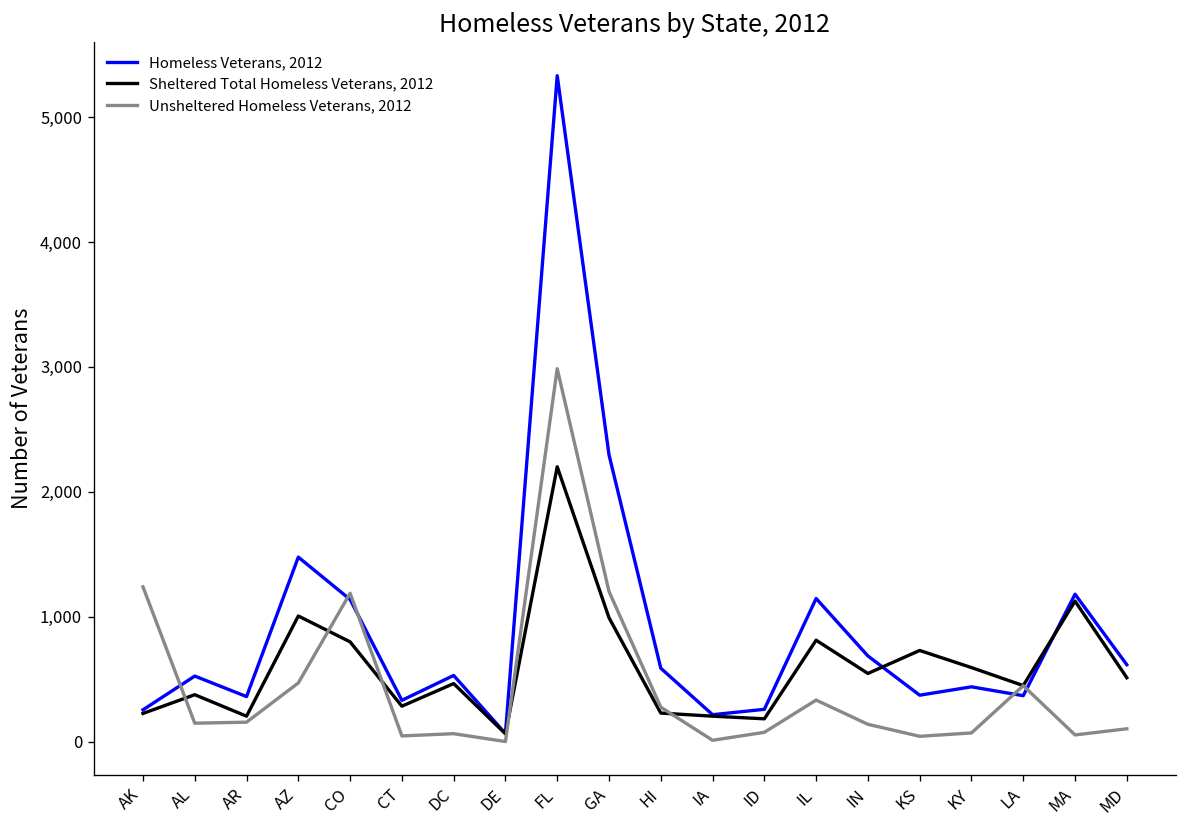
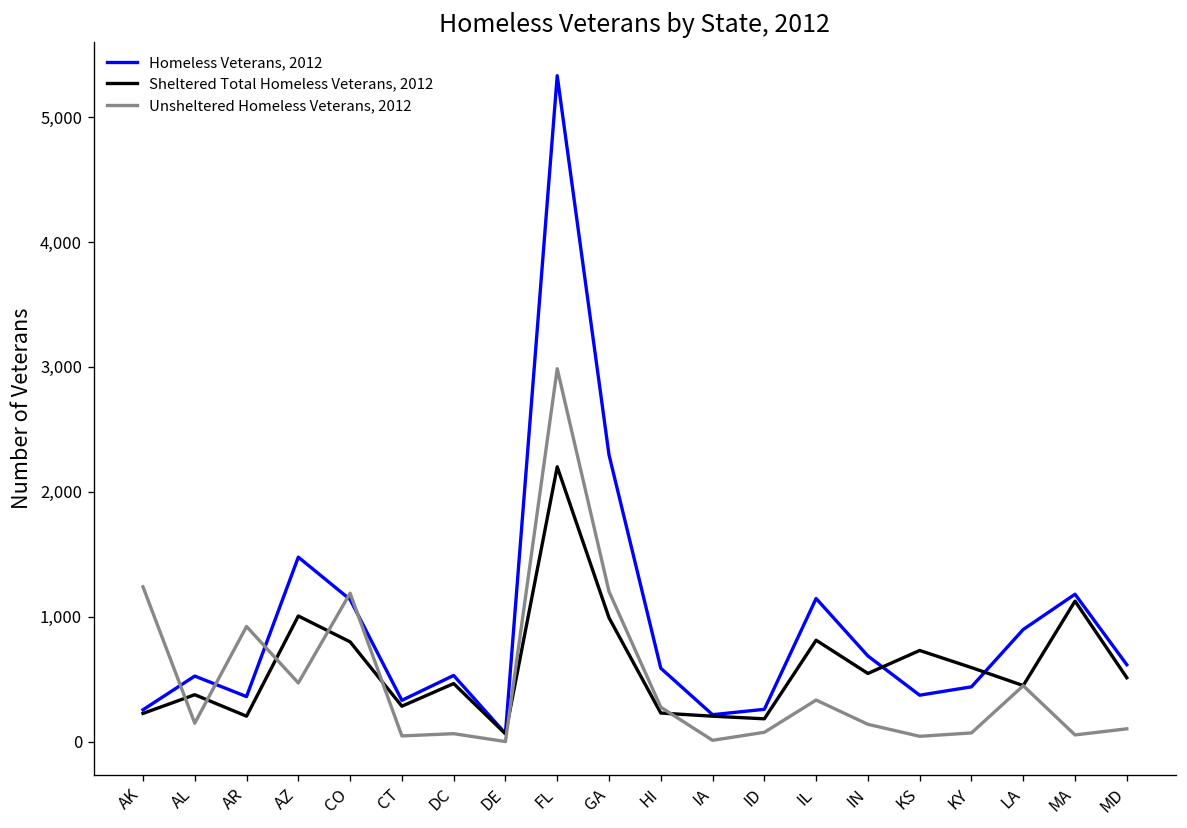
Unsheltered Homeless Veterans, 2012, AR: 160 -> 920
Homeless Veterans, 2012, LA: 370 -> 900
